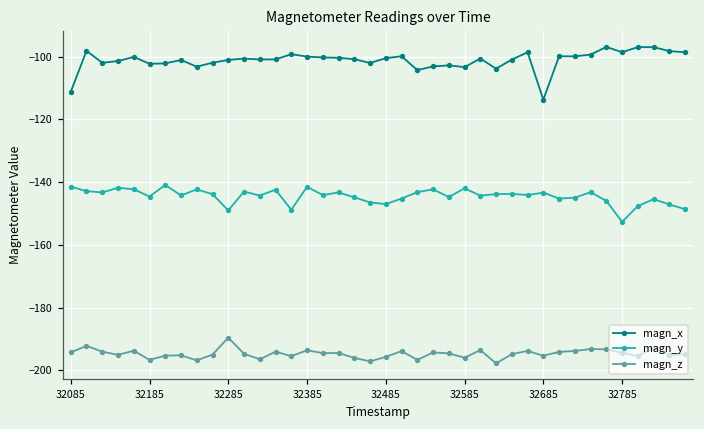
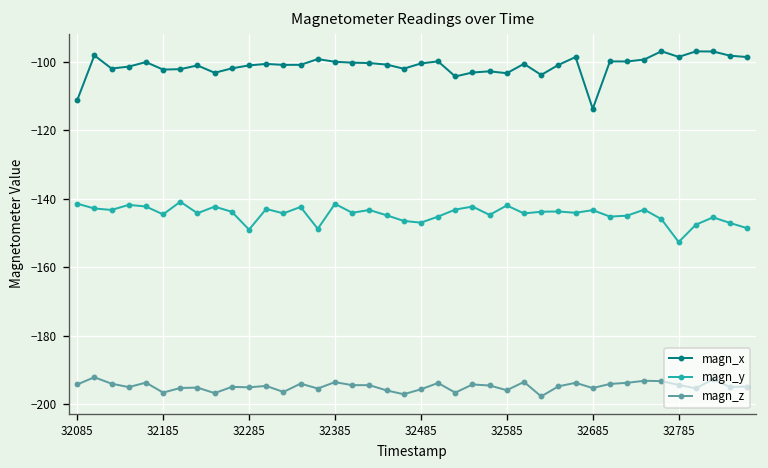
magn_z, 32285: -190 -> -195
